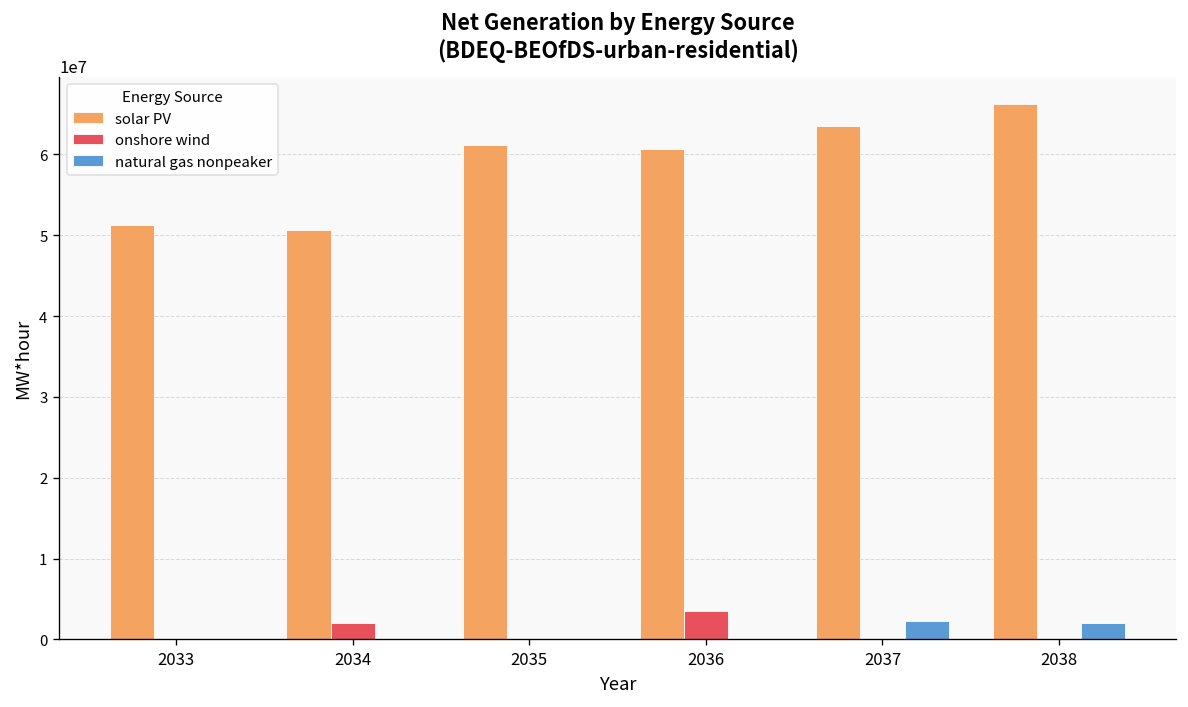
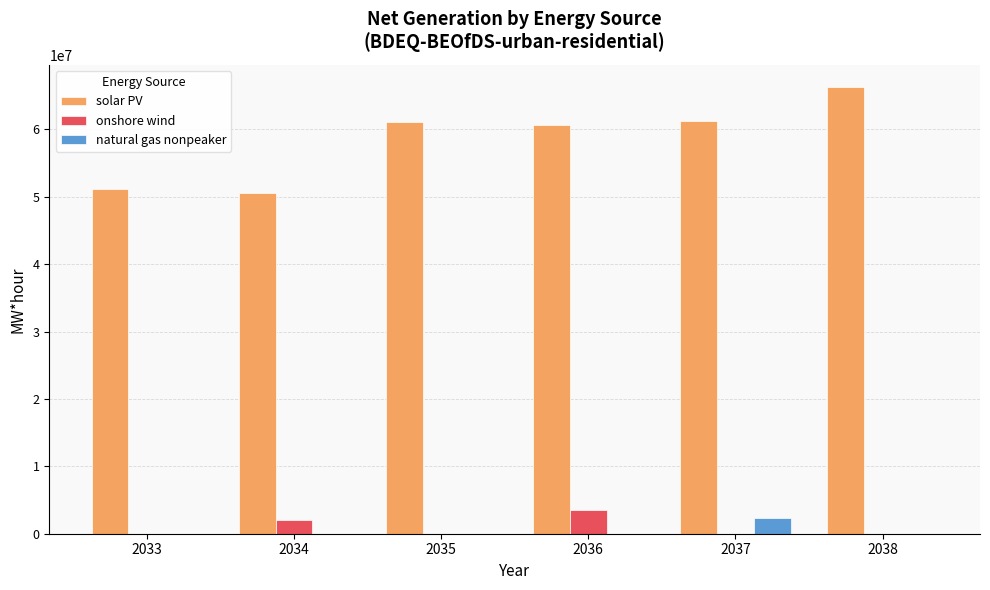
solar PV, 2037: 63000000 -> 61000000
natural gas nonpeaker, 2038: 2000000 -> 0
